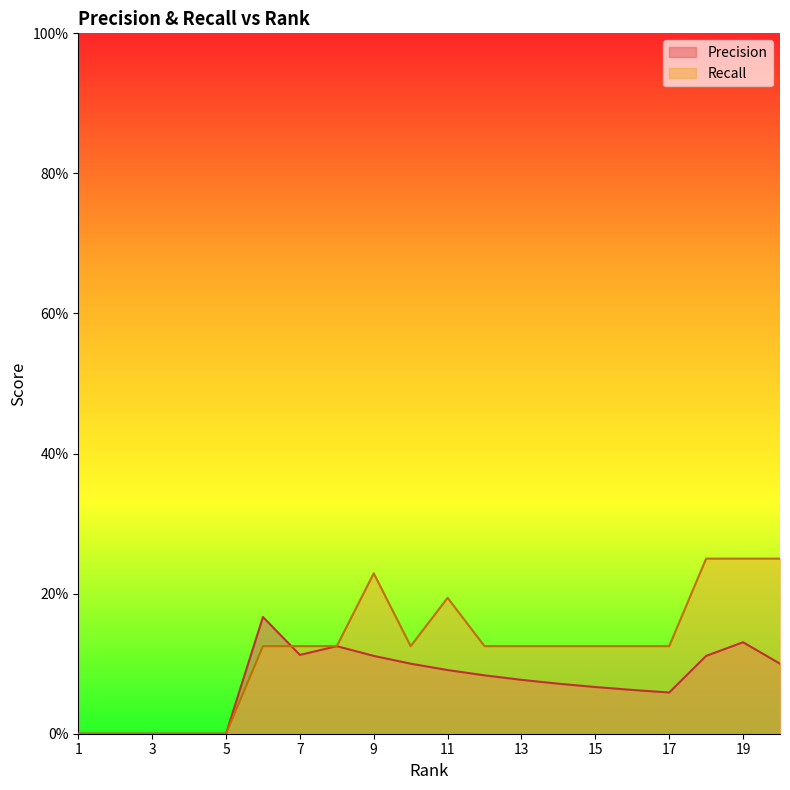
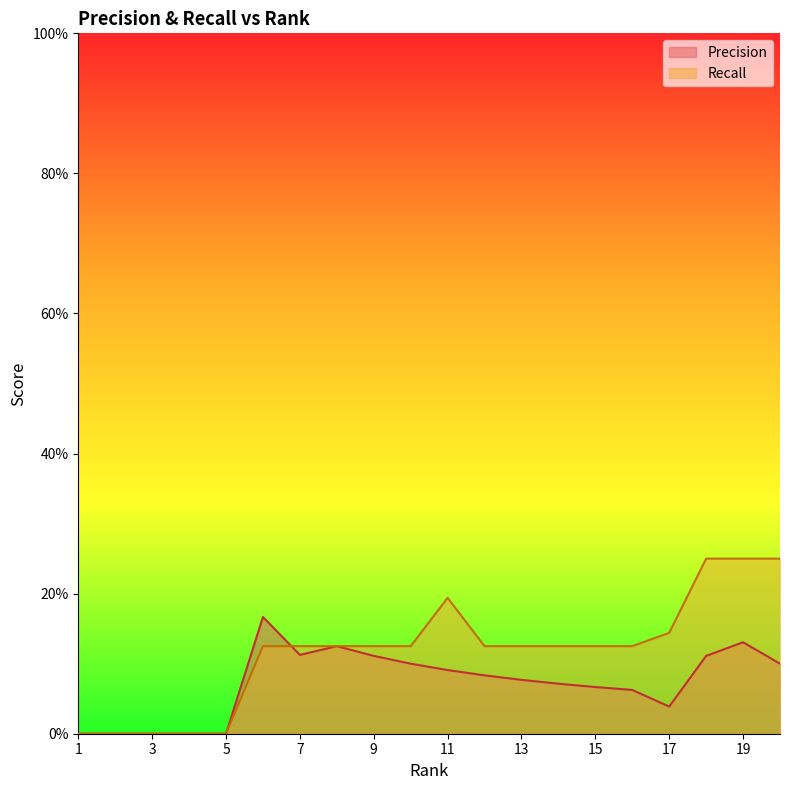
Recall, 9: 23% -> 13%
Precision, 17: 6% -> 4%
Recall, 17: 13% -> 14%
